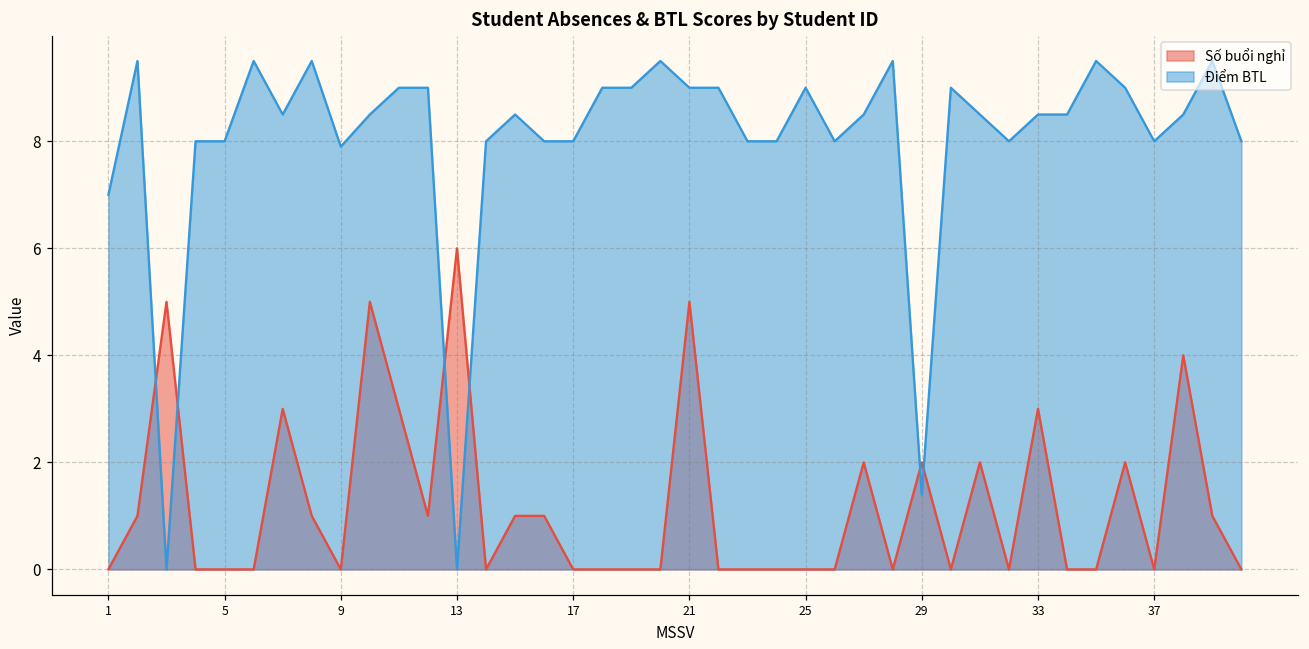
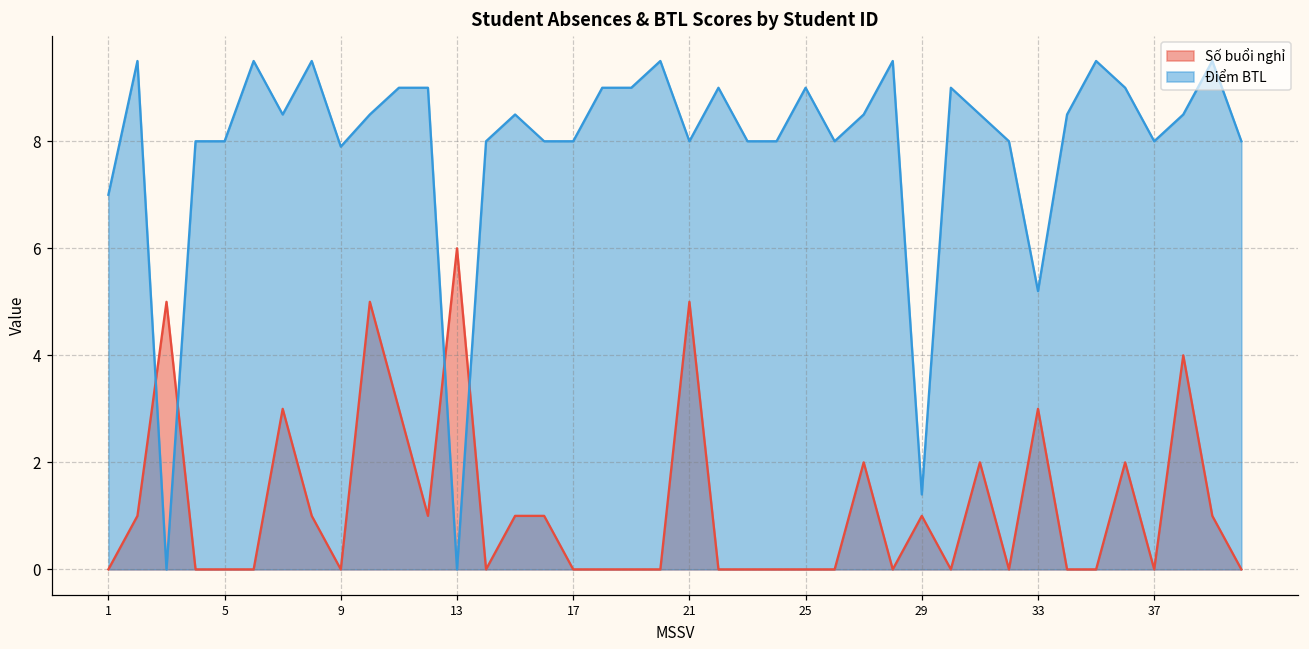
Điểm BTL, 21: 9 -> 8
Số buổi nghỉ, 29: 2 -> 1
Điểm BTL, 33: 8.5 -> 5.2
